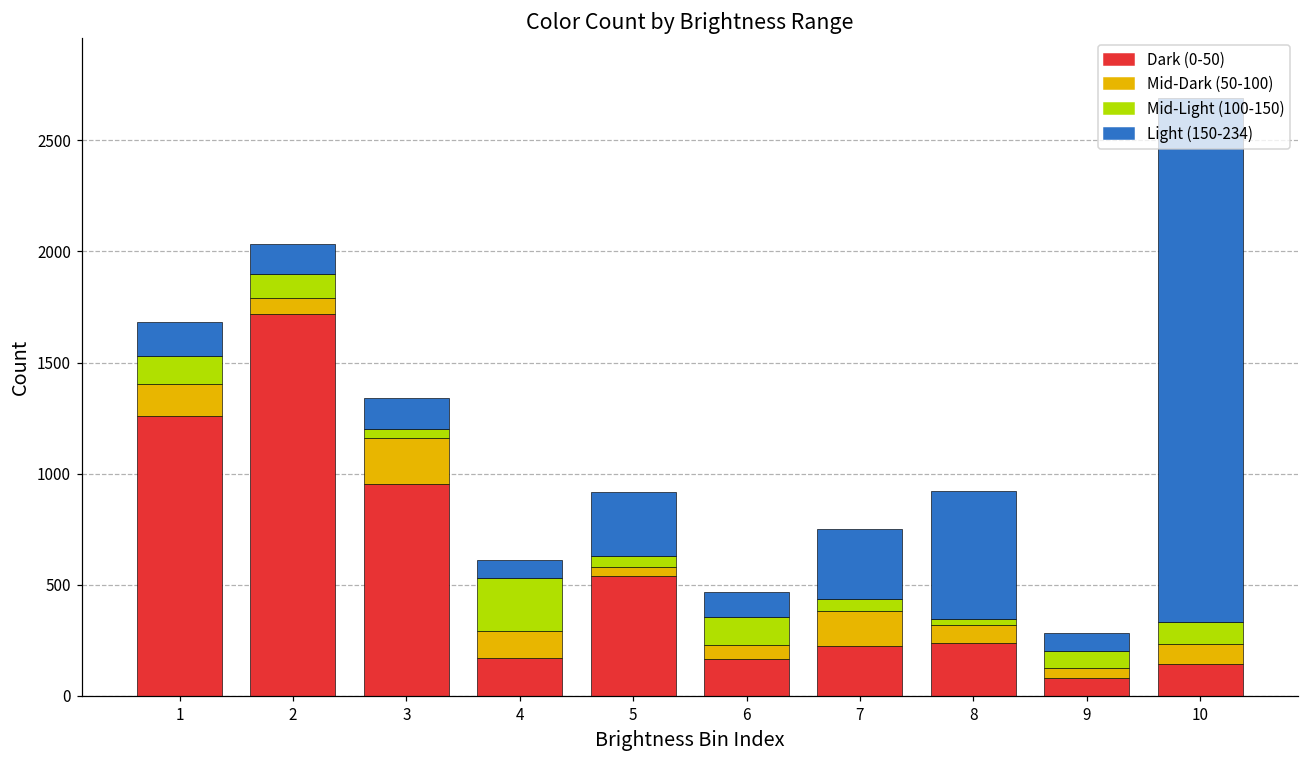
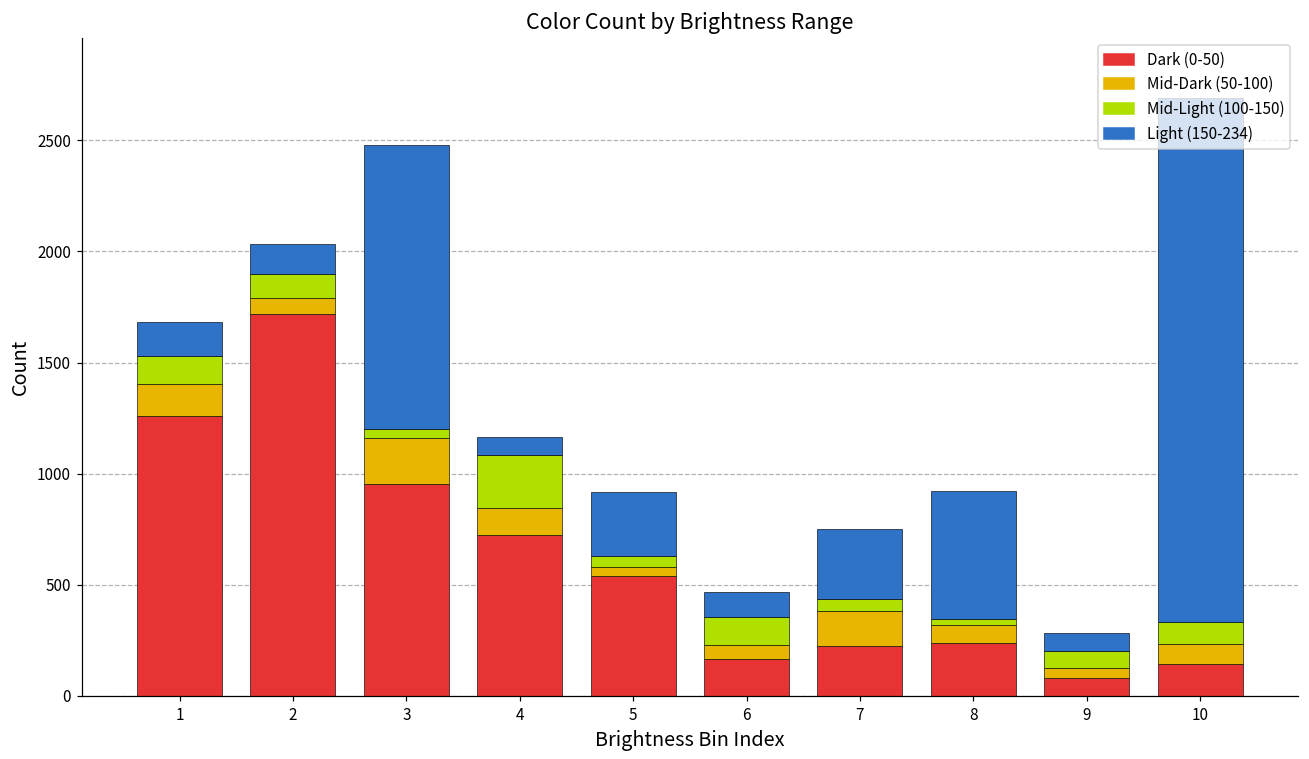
Light (150-234), 3: 140 -> 1280
Dark (0-50), 4: 170 -> 720
